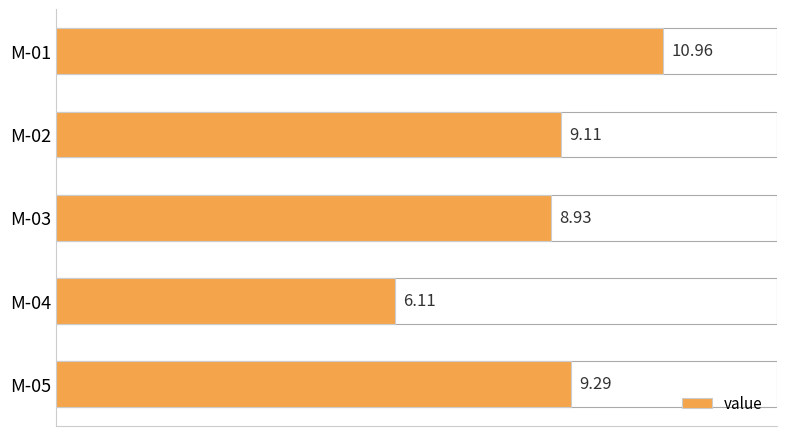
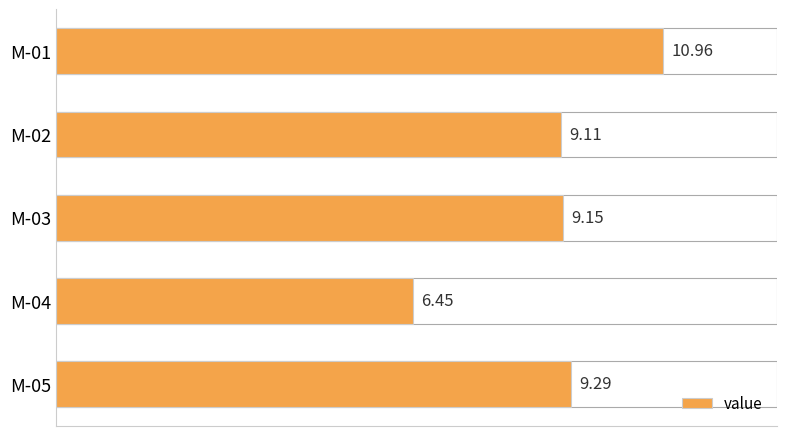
M-03: 8.93 -> 9.15
M-04: 6.11 -> 6.45
